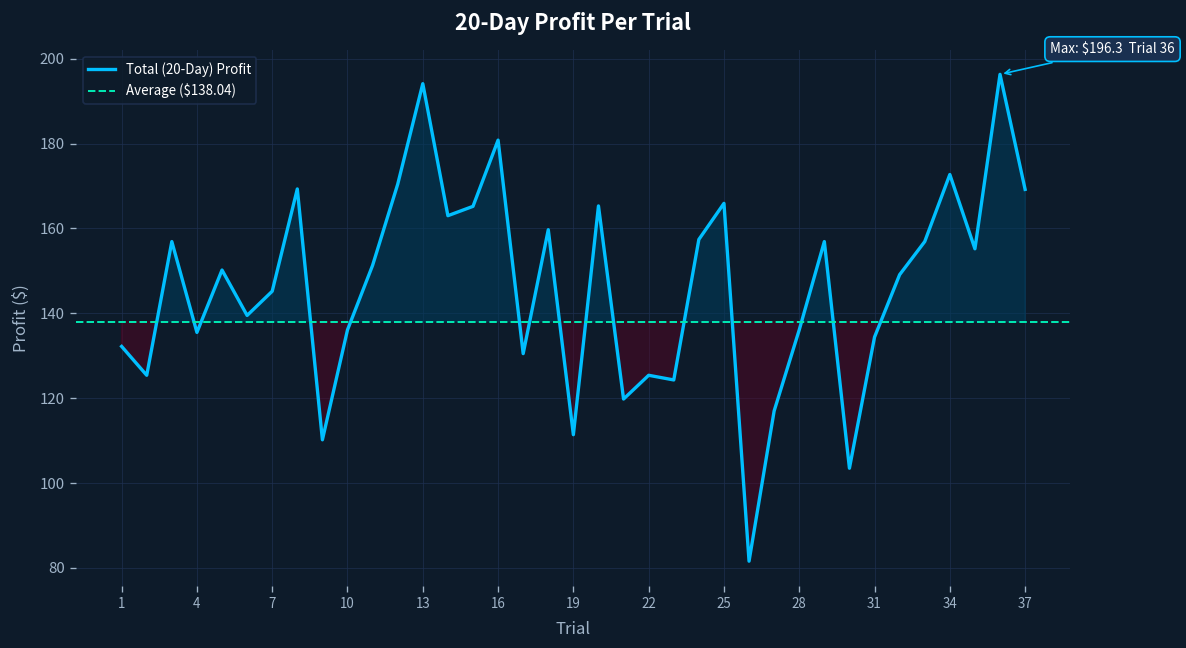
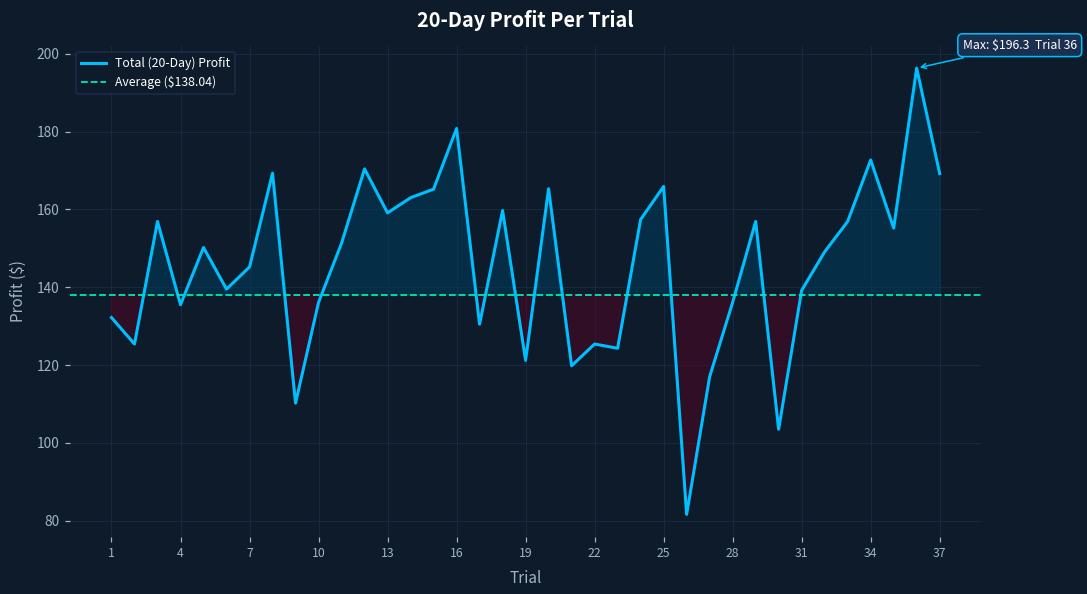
13: 194 -> 159
19: 111 -> 121
31: 134 -> 139
